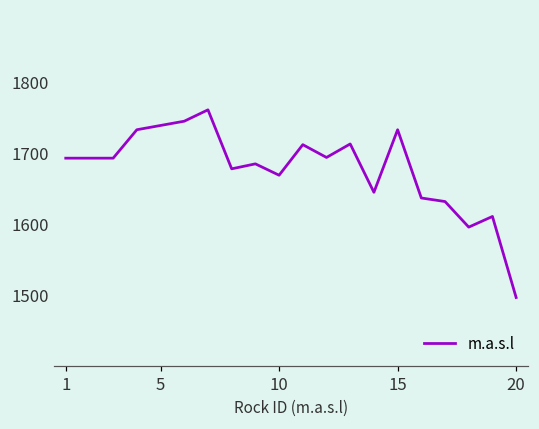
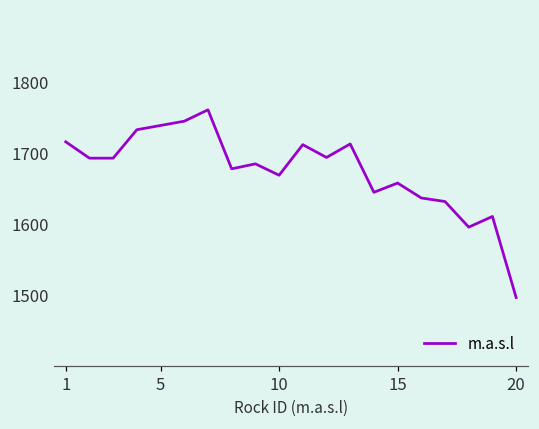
1: 1690 -> 1720
15: 1730 -> 1660
